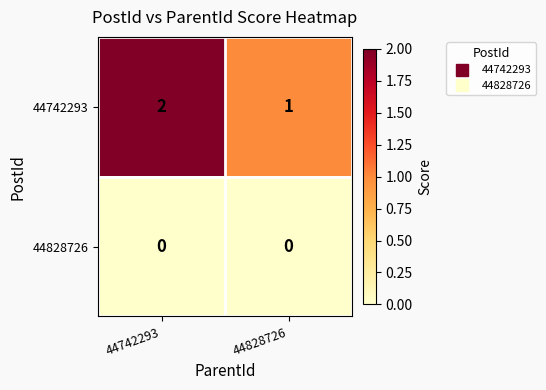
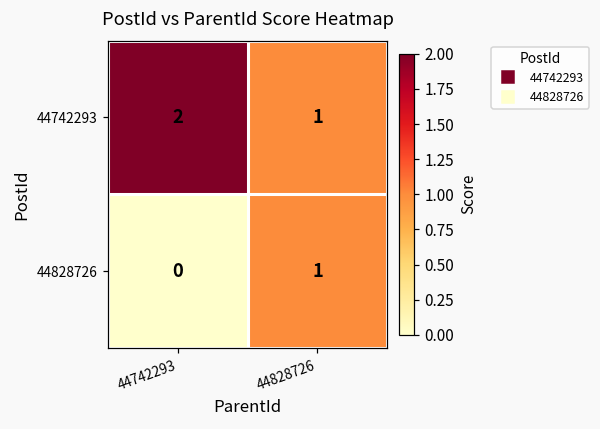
44828726, 44828726: 0 -> 1
